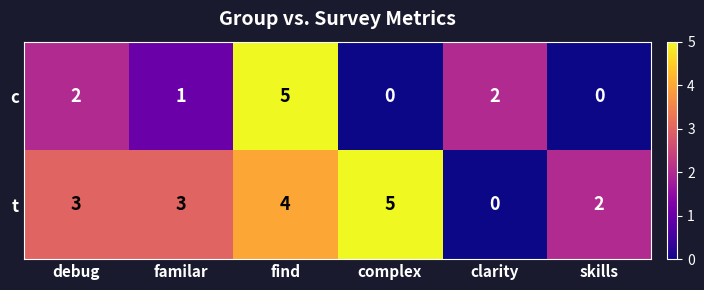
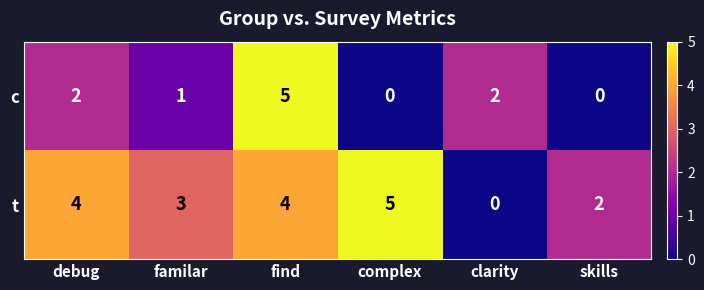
t, debug: 3 -> 4
